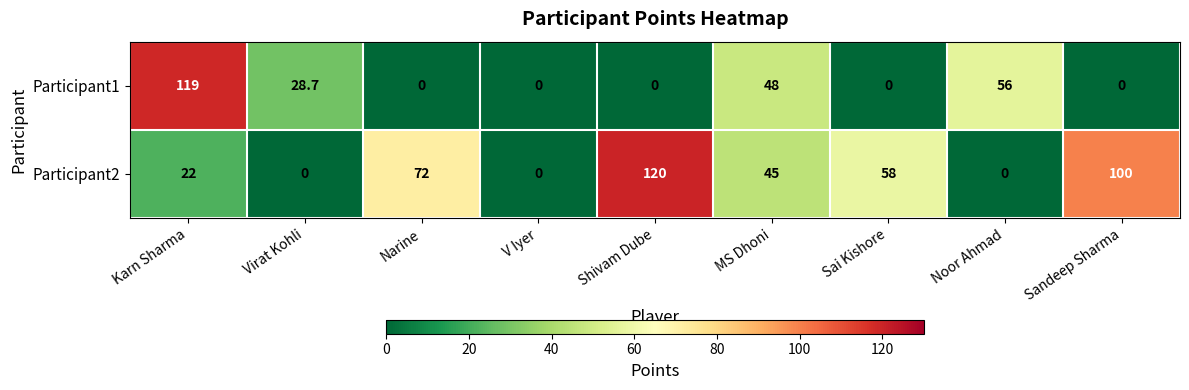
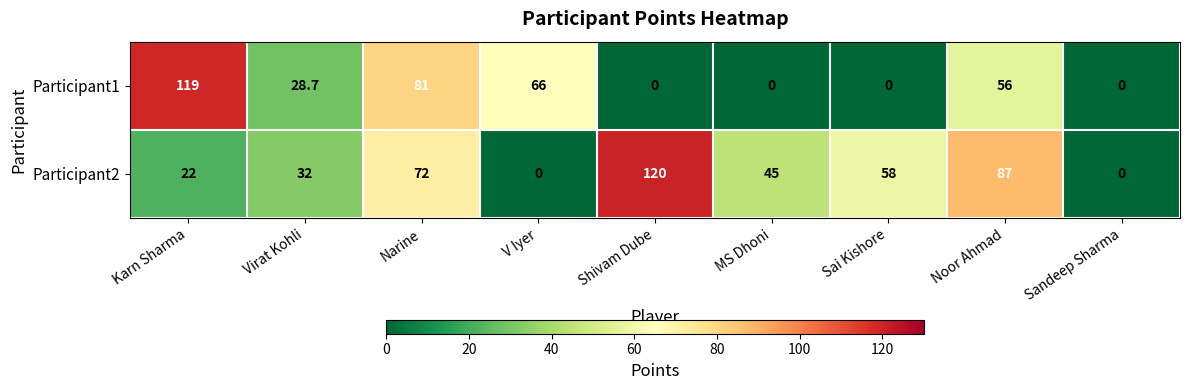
Participant1, Narine: 0 -> 81
Participant1, V Iyer: 0 -> 66
Participant1, MS Dhoni: 48 -> 0
Participant2, Virat Kohli: 0 -> 32
Participant2, Noor Ahmad: 0 -> 87
Participant2, Sandeep Sharma: 100 -> 0
